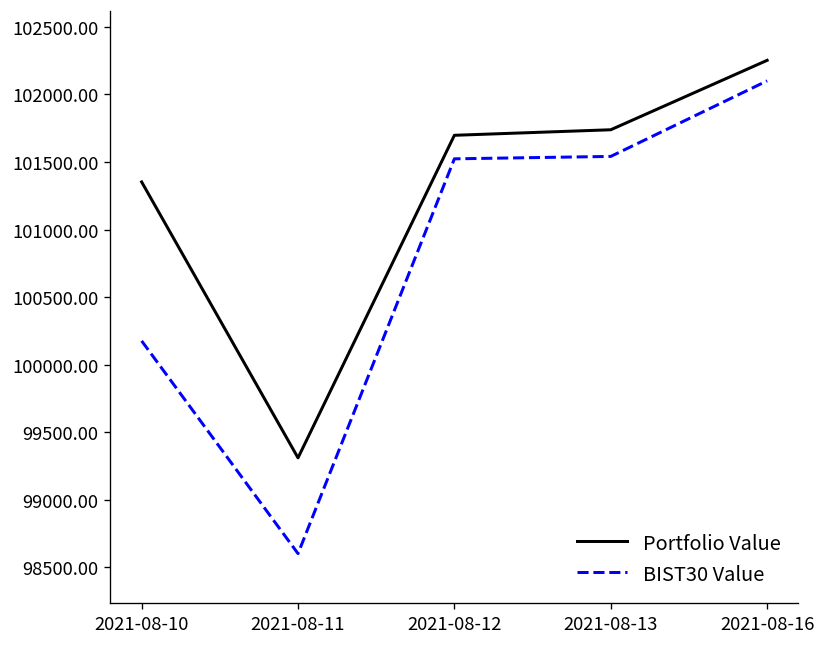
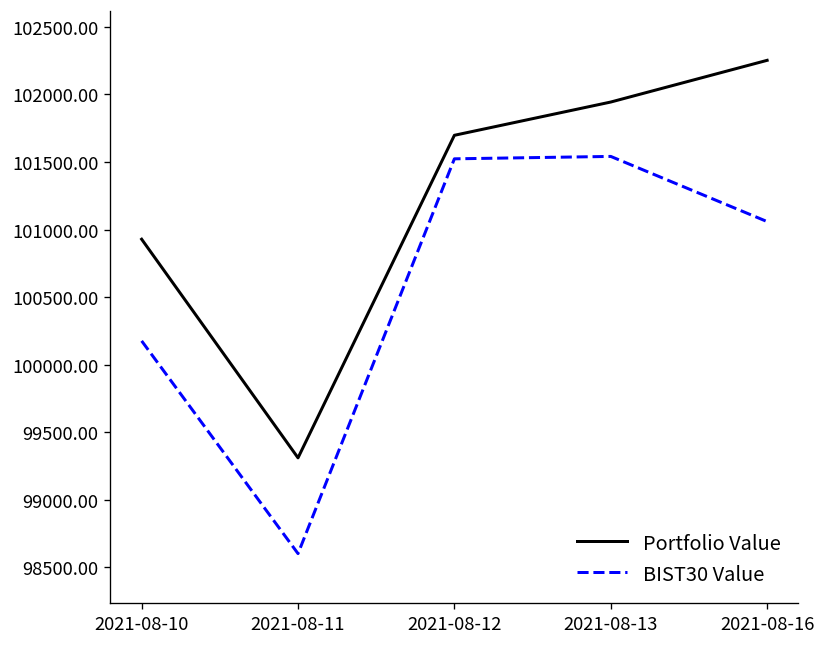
Portfolio Value, 2021-08-10: 101350 -> 100930
Portfolio Value, 2021-08-13: 101740 -> 101940
BIST30 Value, 2021-08-16: 102100 -> 101060
